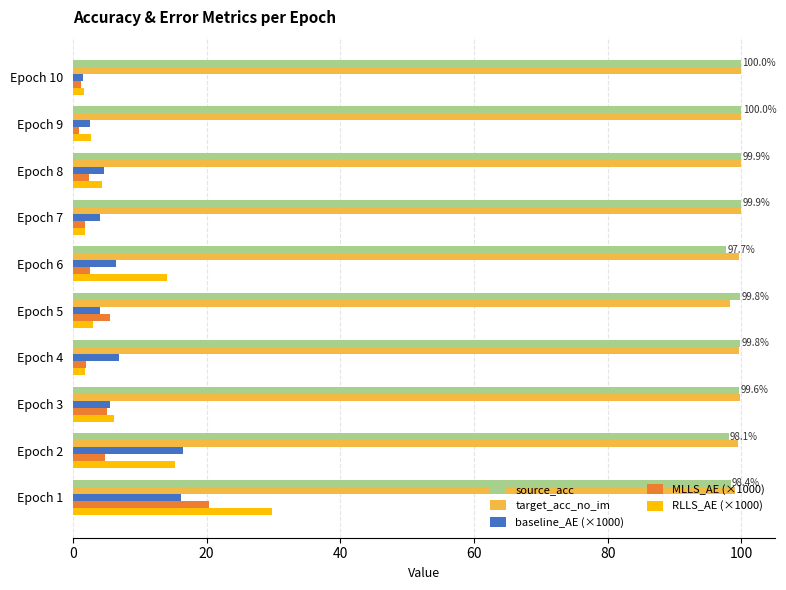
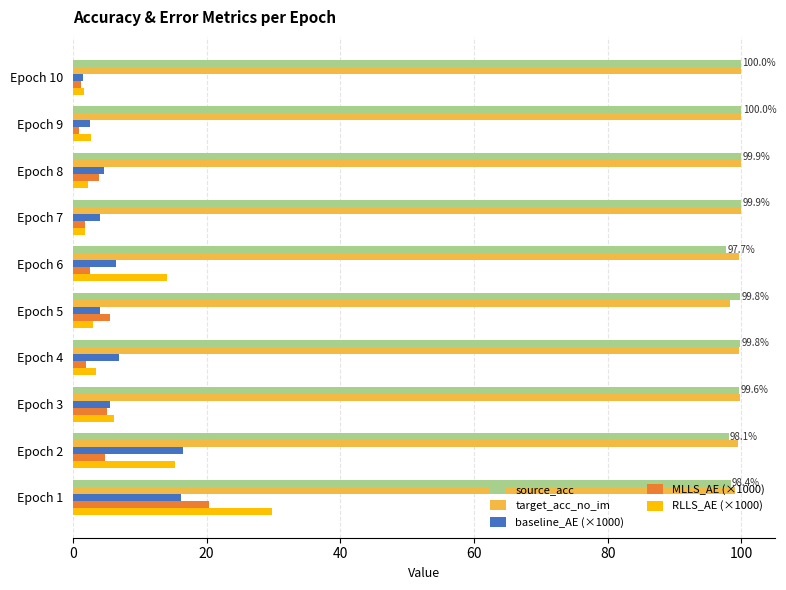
MLLS_AE (×1000), Epoch 8: 2 -> 4
RLLS_AE (×1000), Epoch 8: 4 -> 2
RLLS_AE (×1000), Epoch 4: 2 -> 3
